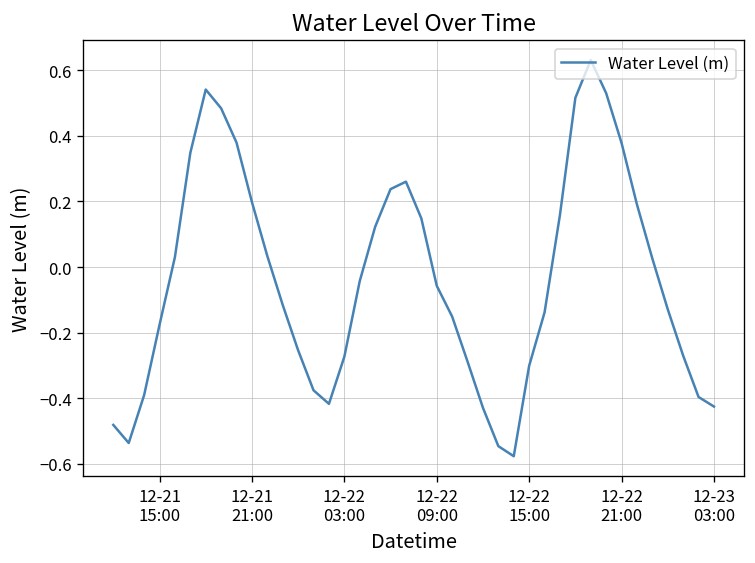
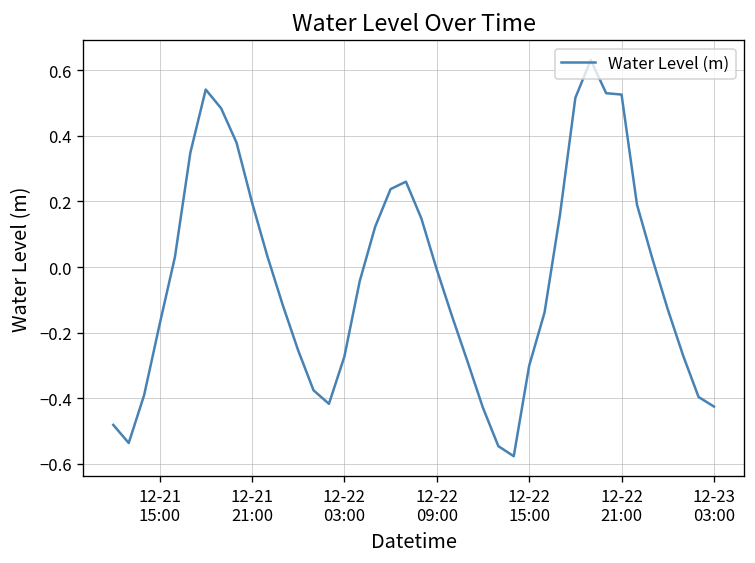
12-22 09:00: -0.06 -> -0.01
12-22 21:00: 0.38 -> 0.53
